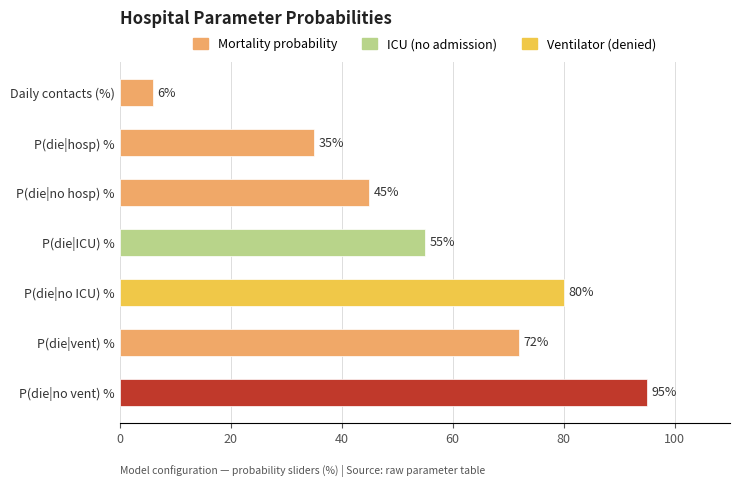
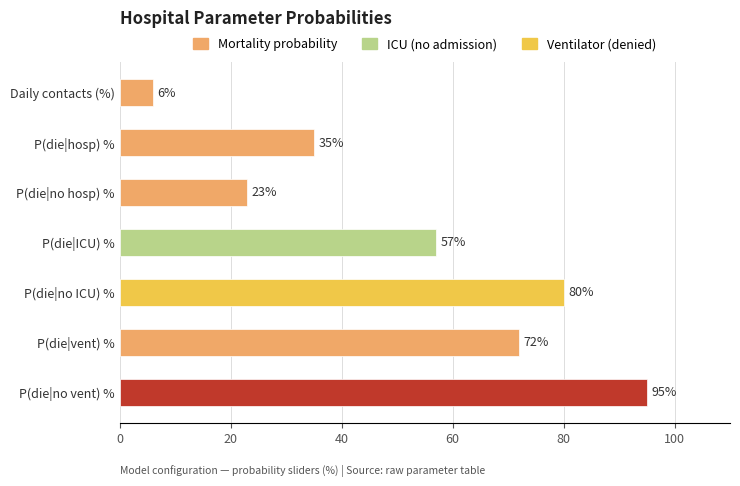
P(die|no hosp) %: 45% -> 23%
P(die|ICU) %: 55% -> 57%
